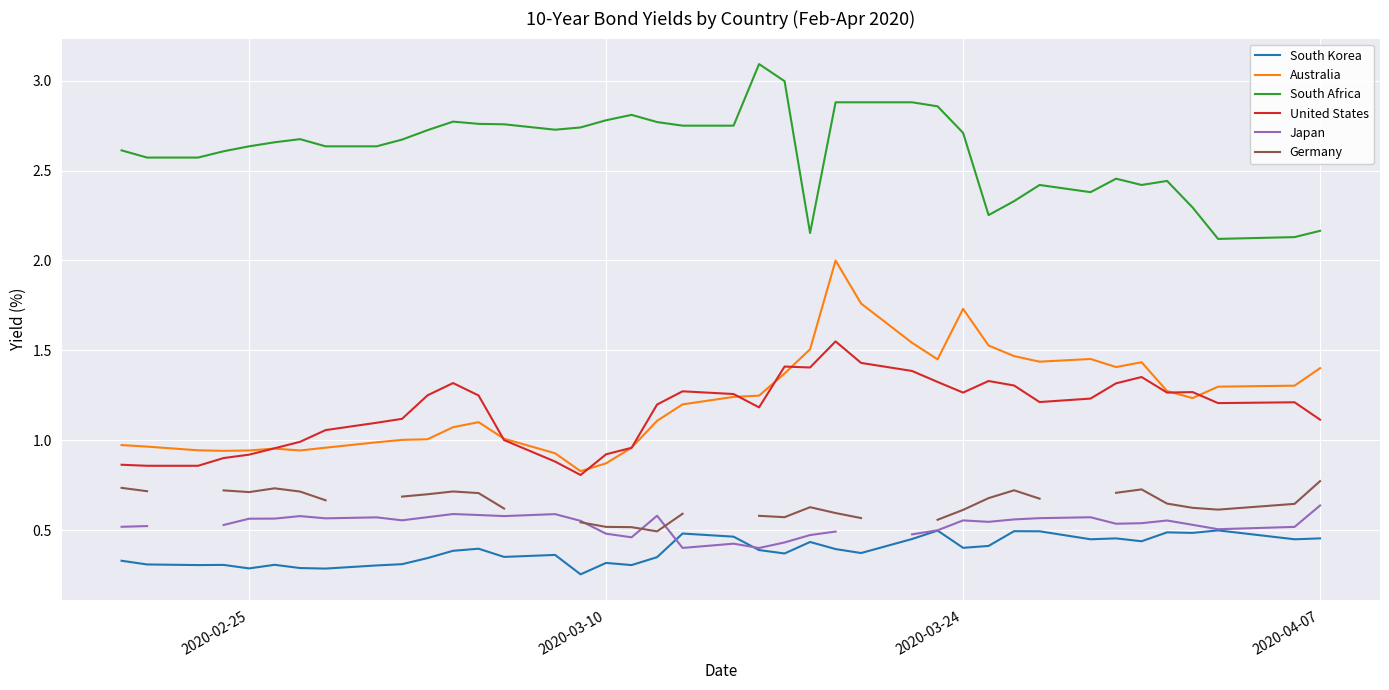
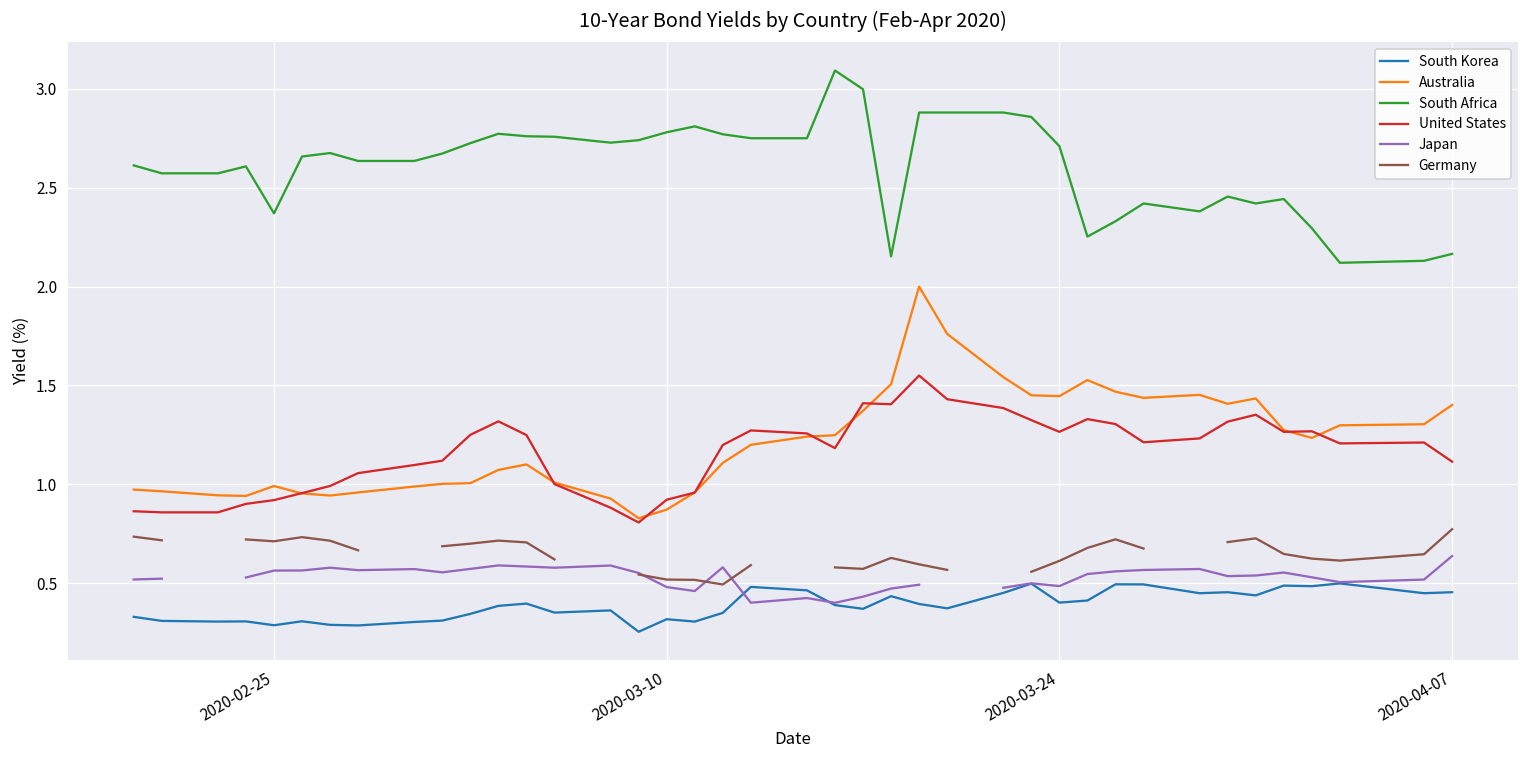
Australia, 2020-02-25: 0.94 -> 0.99
South Africa, 2020-02-25: 2.64 -> 2.37
Australia, 2020-03-24: 1.73 -> 1.45
Japan, 2020-03-24: 0.55 -> 0.49
